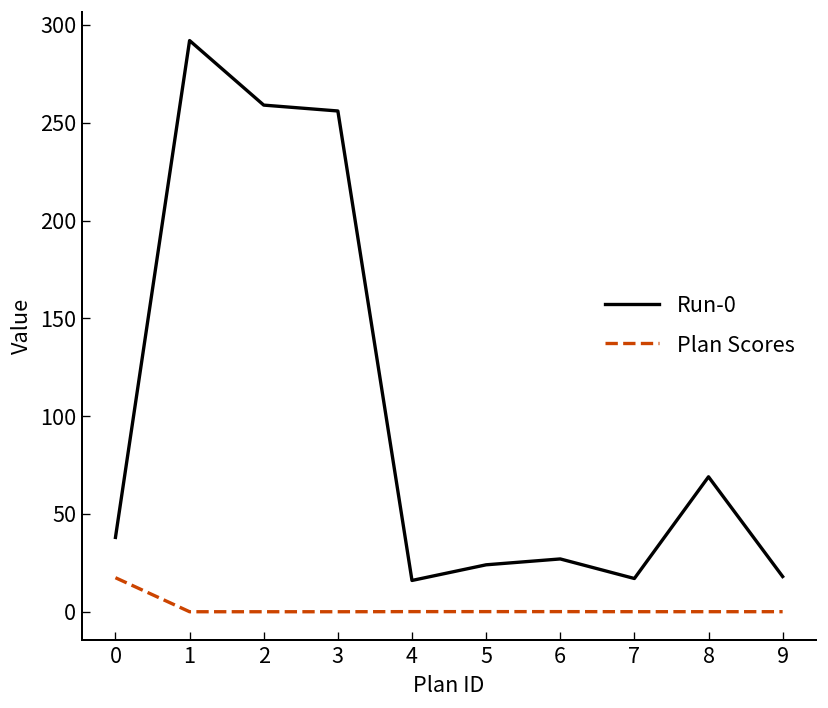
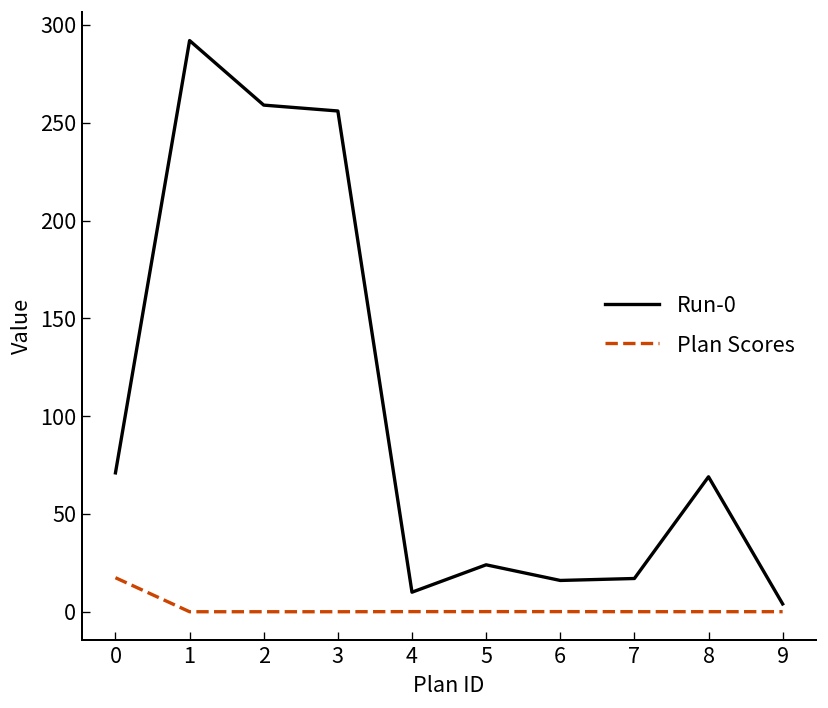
Run-0, 0: 38 -> 71
Run-0, 4: 16 -> 10
Run-0, 6: 27 -> 16
Run-0, 9: 18 -> 4
